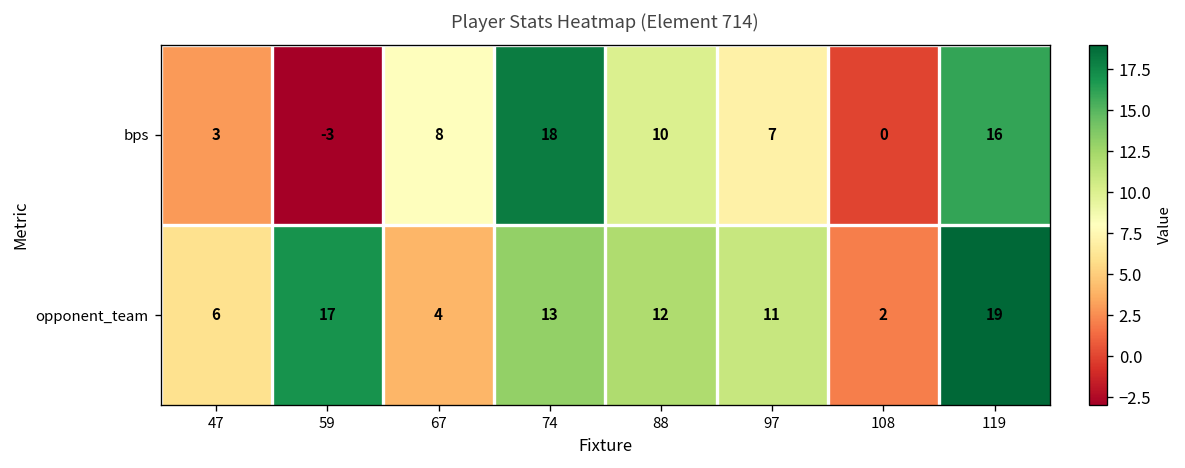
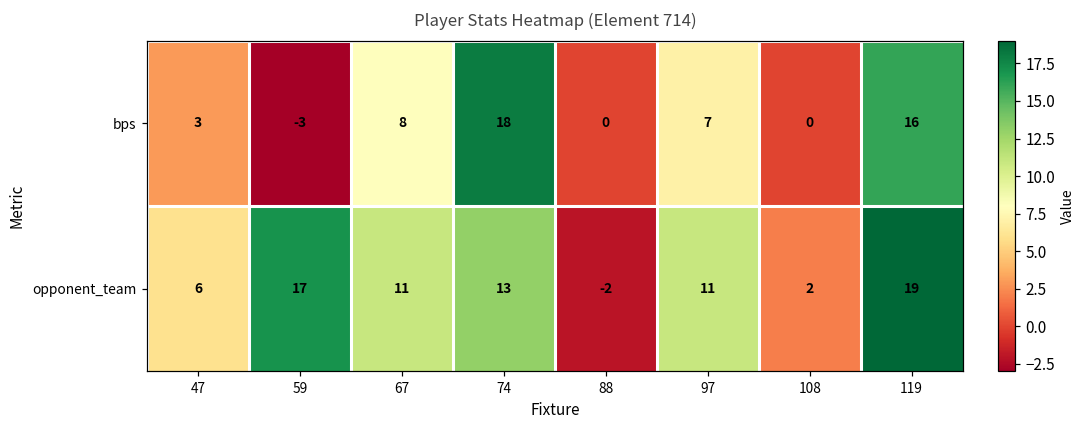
bps, 88: 10 -> 0
opponent_team, 67: 4 -> 11
opponent_team, 88: 12 -> -2
